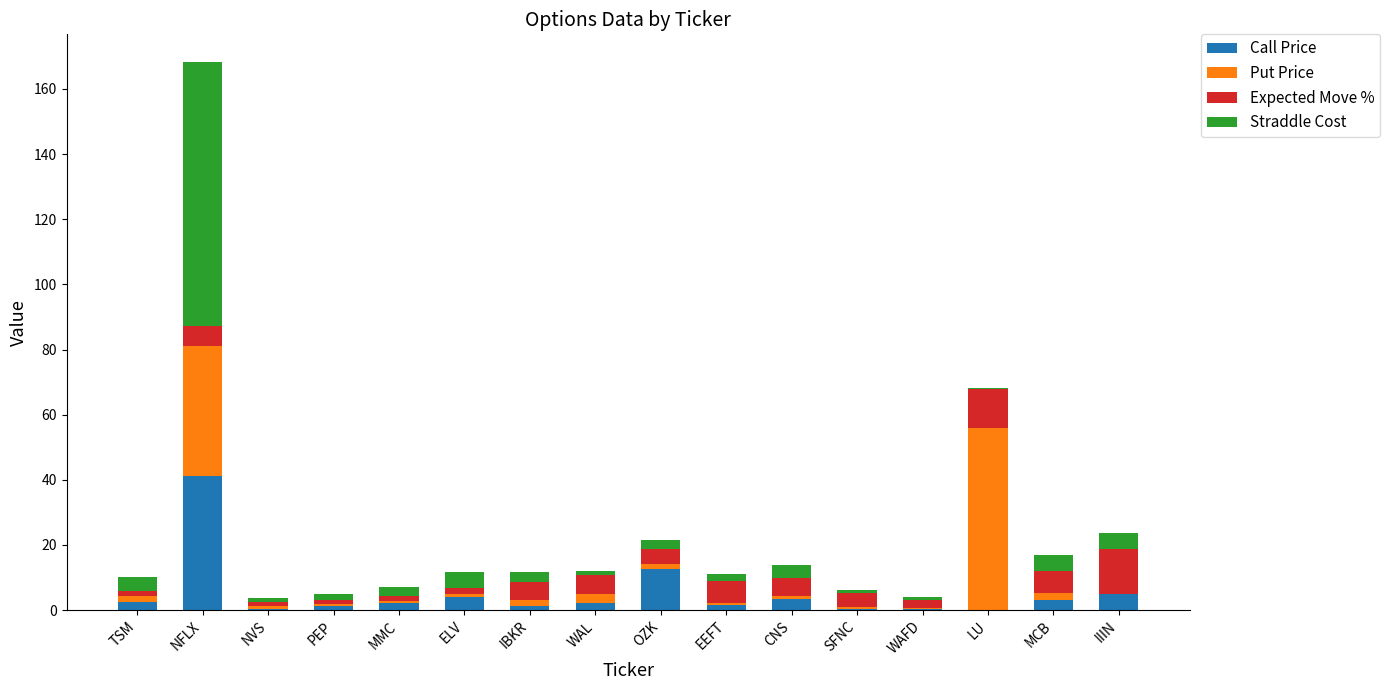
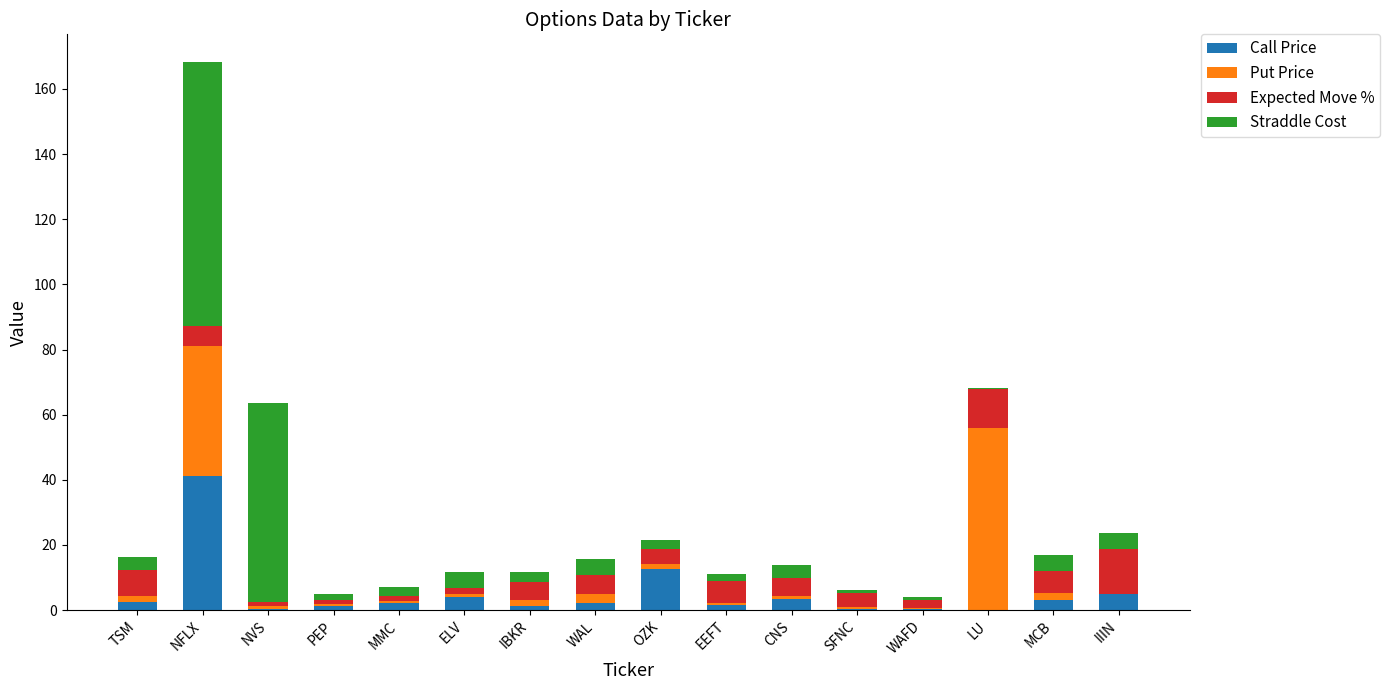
Expected Move %, TSM: 2 -> 8
Straddle Cost, NVS: 1 -> 61
Straddle Cost, WAL: 1 -> 5
